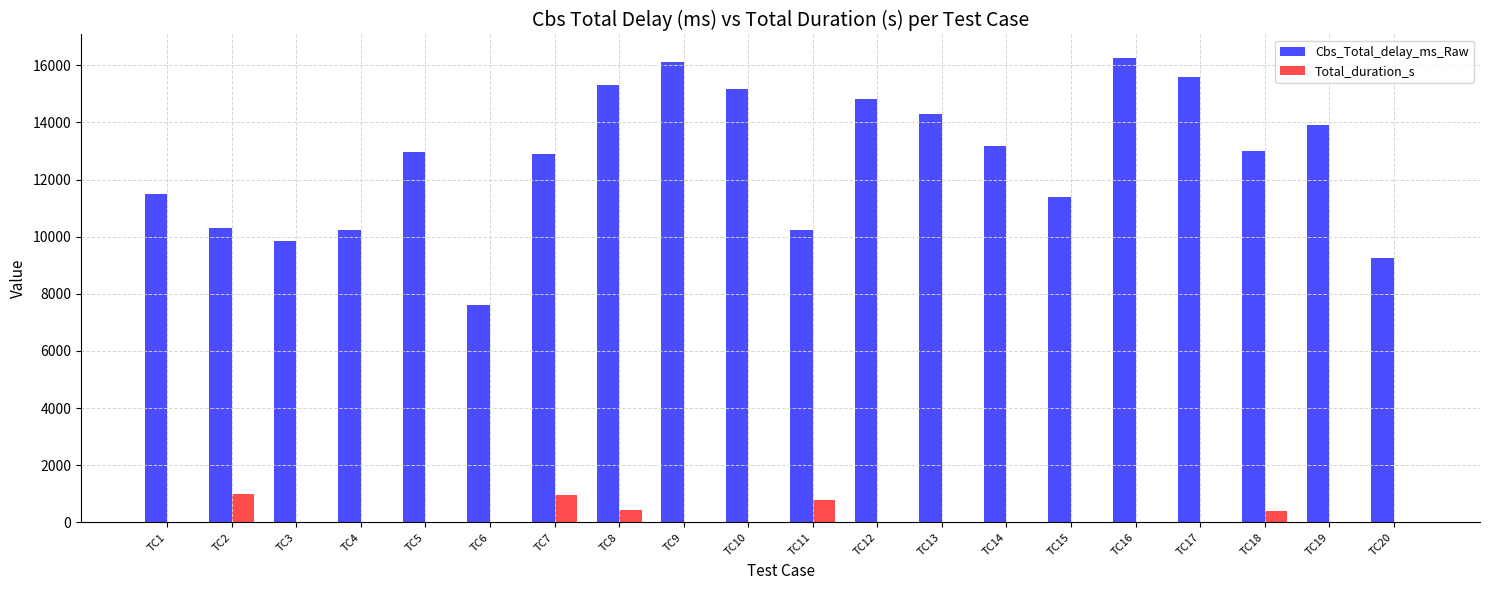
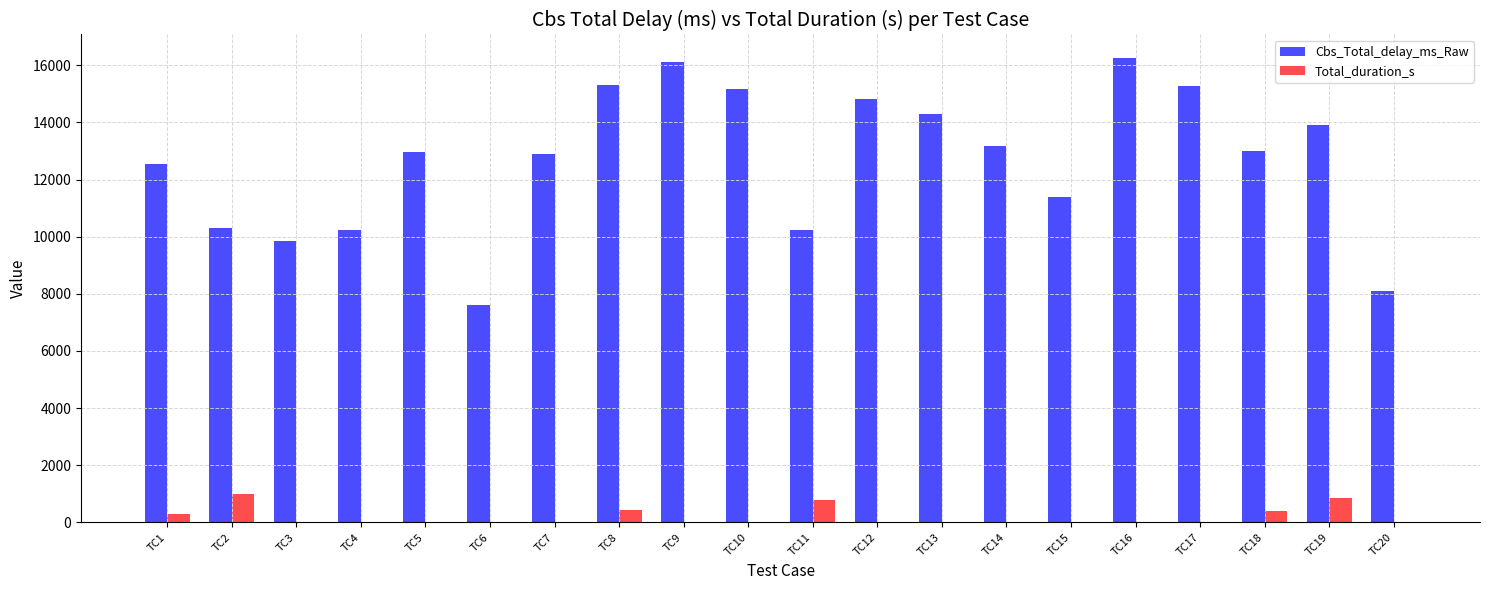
Cbs_Total_delay_ms_Raw, TC1: 11500 -> 12600
Total_duration_s, TC1: 0 -> 300
Total_duration_s, TC7: 900 -> 0
Cbs_Total_delay_ms_Raw, TC17: 15600 -> 15300
Total_duration_s, TC19: 0 -> 800
Cbs_Total_delay_ms_Raw, TC20: 9300 -> 8100
